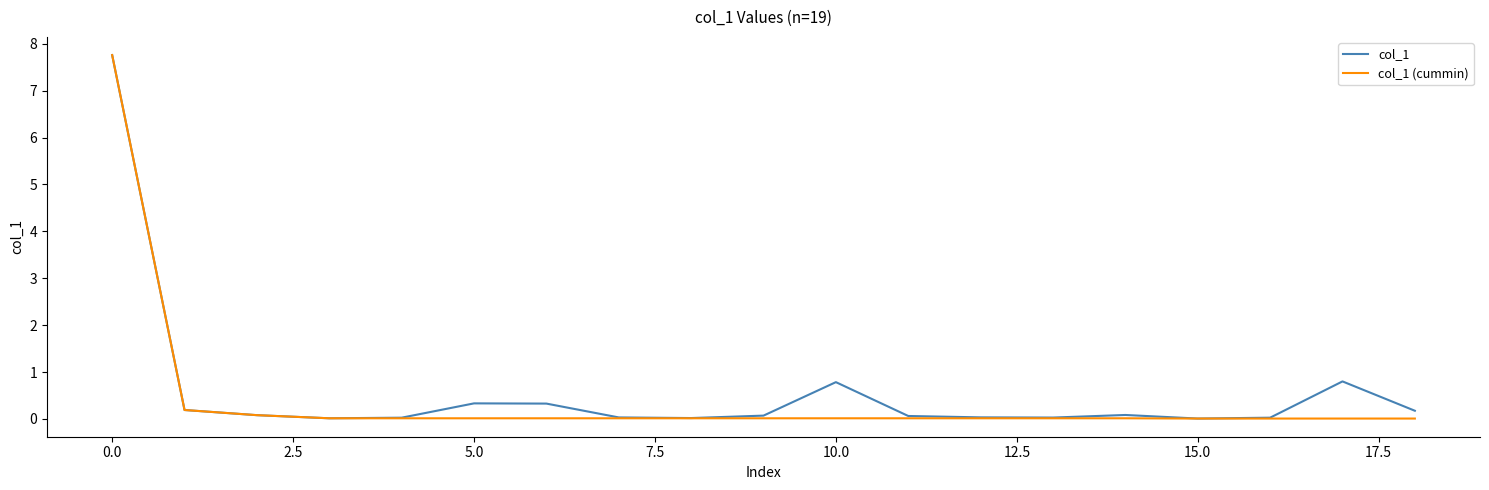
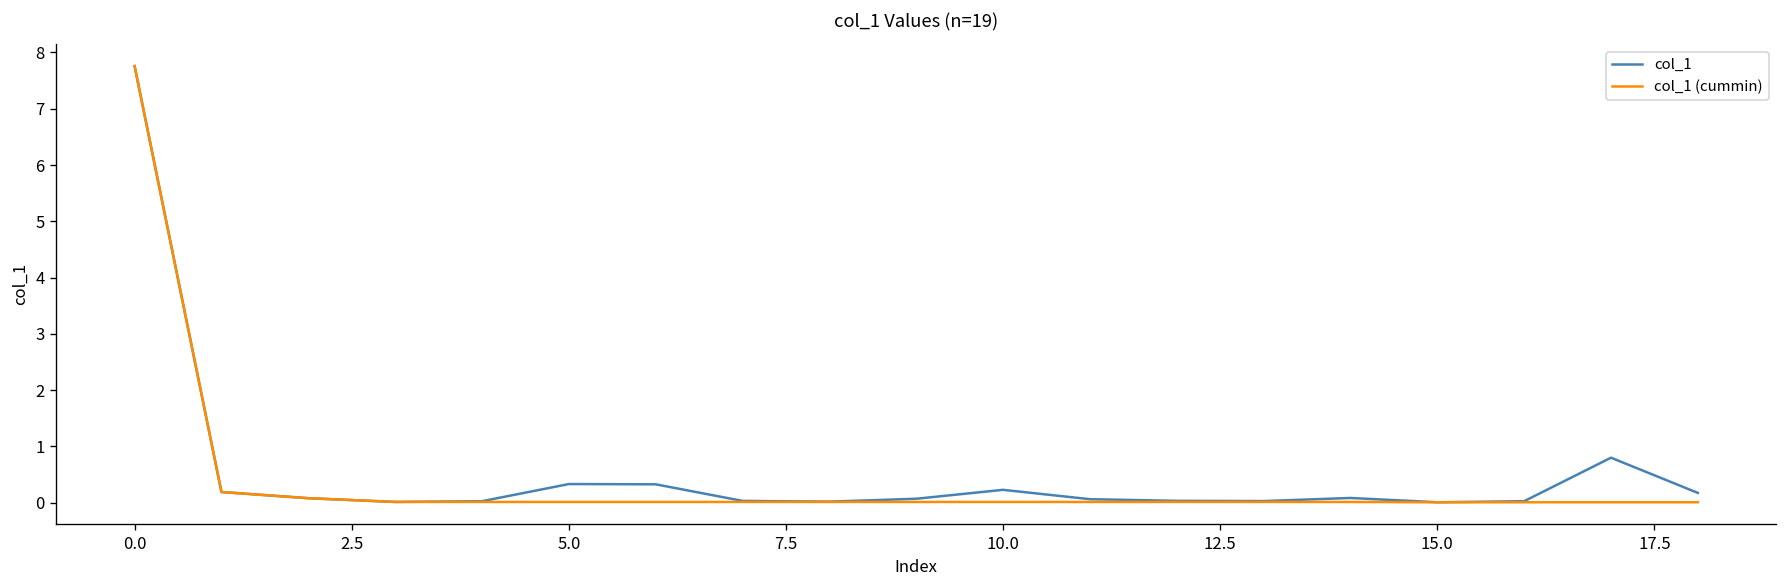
col_1, 10.0: 0.8 -> 0.2
